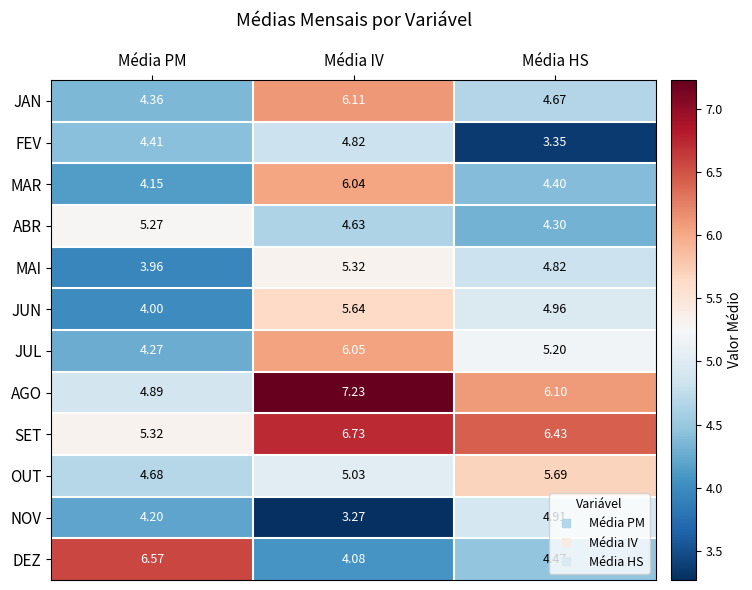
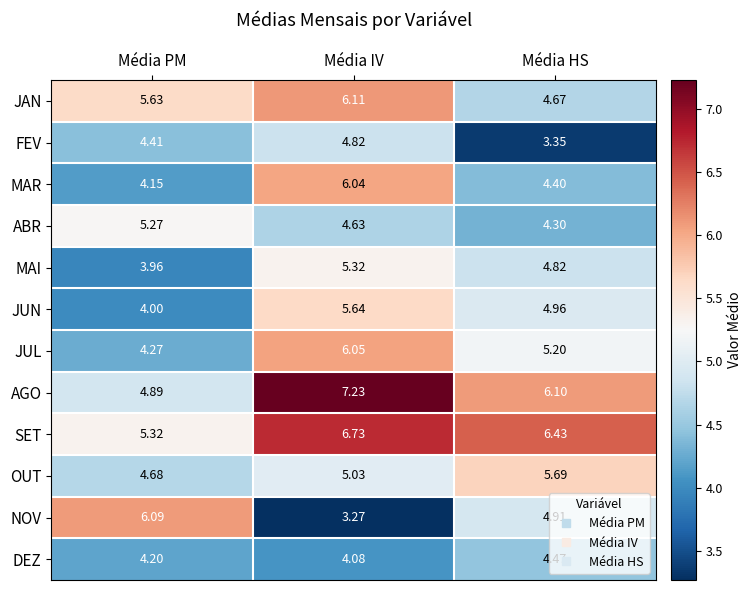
JAN, Média PM: 4.36 -> 5.63
NOV, Média PM: 4.20 -> 6.09
DEZ, Média PM: 6.57 -> 4.20
